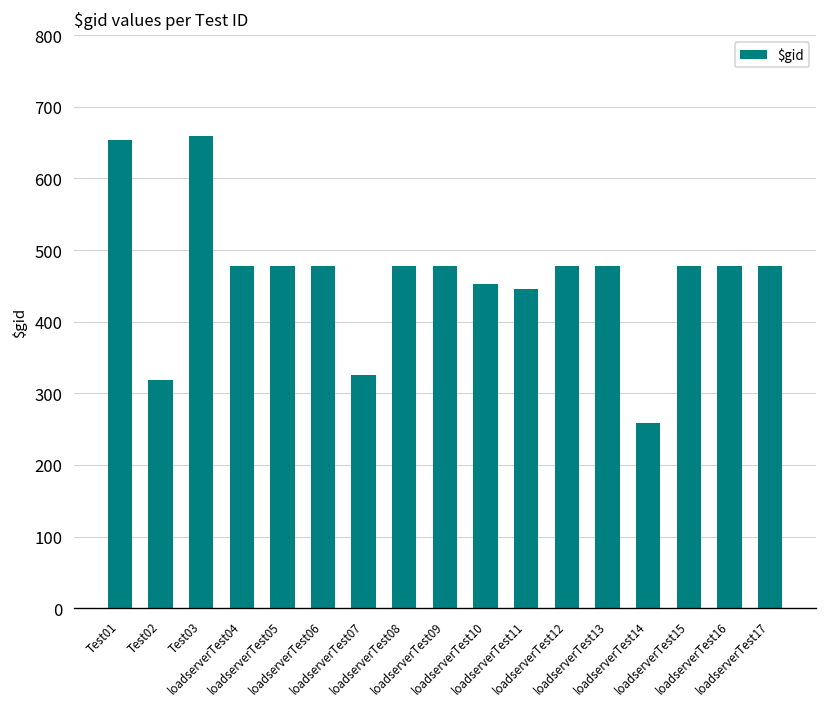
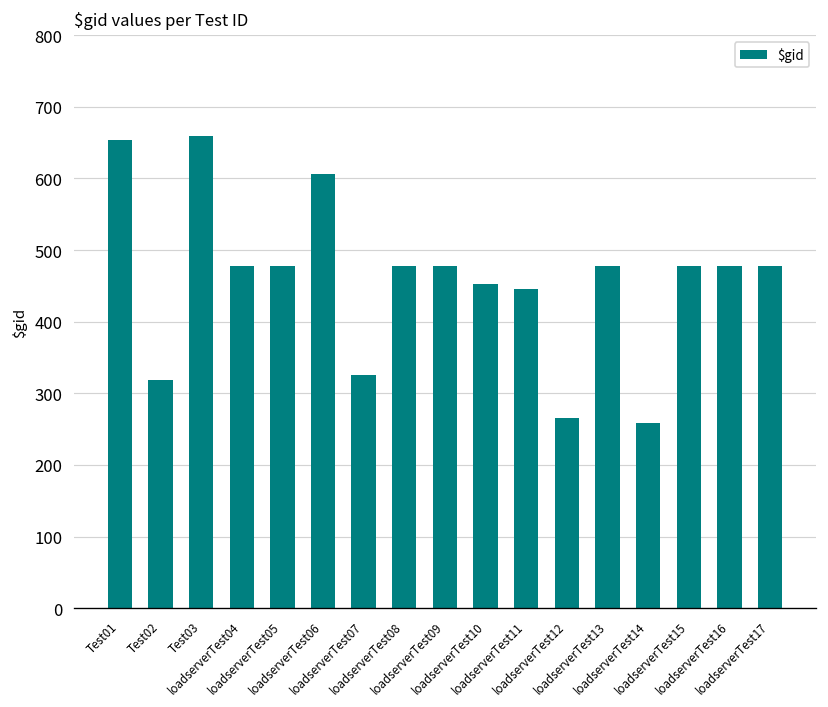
loadserverTest06: 480 -> 610
loadserverTest12: 480 -> 270
